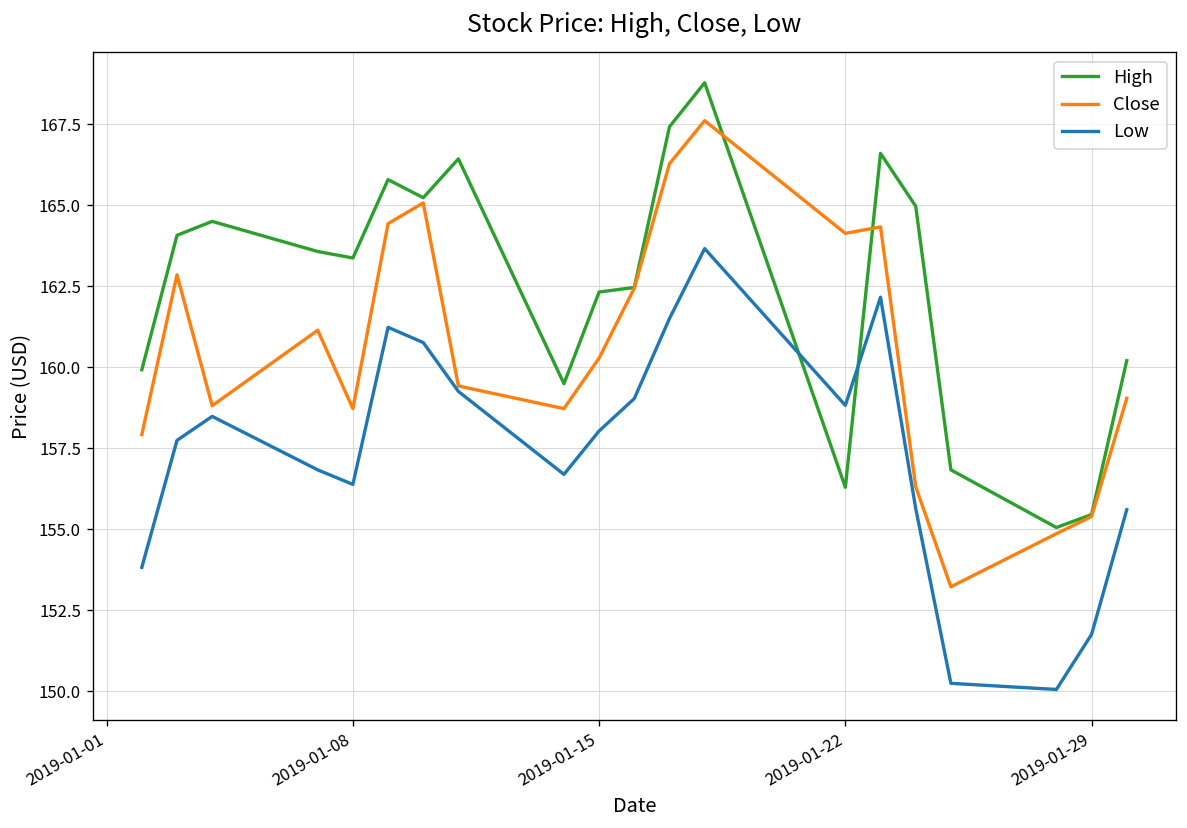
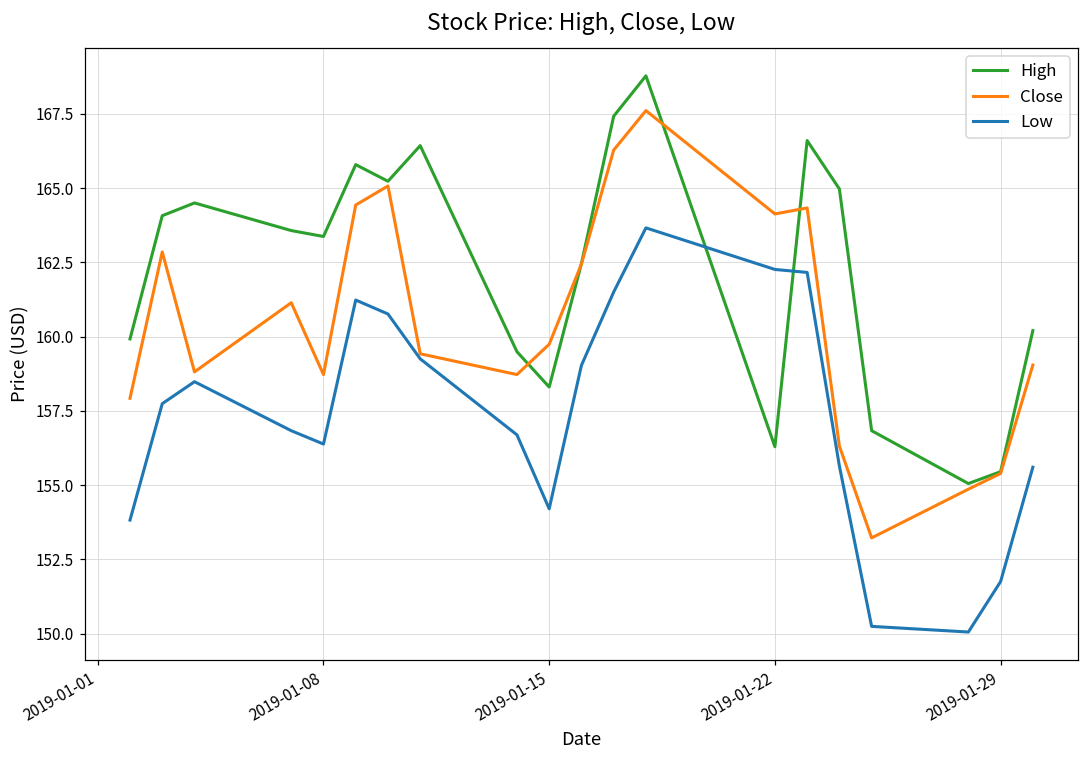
High, 2019-01-15: 162.3 -> 158.3
Close, 2019-01-15: 160.3 -> 159.7
Low, 2019-01-15: 158.0 -> 154.2
Low, 2019-01-22: 158.8 -> 162.3
